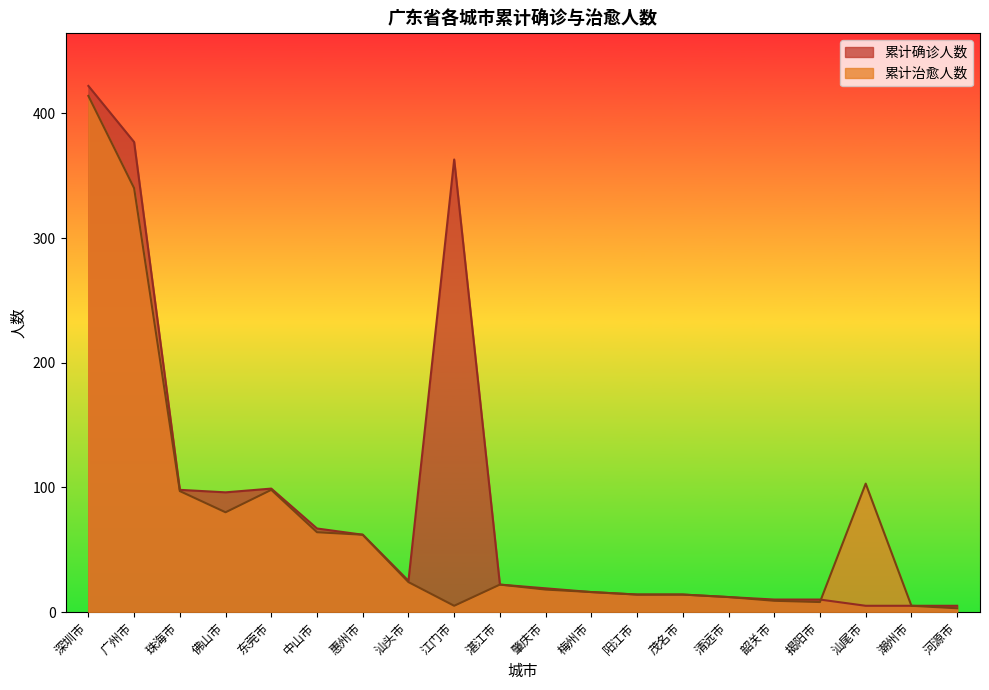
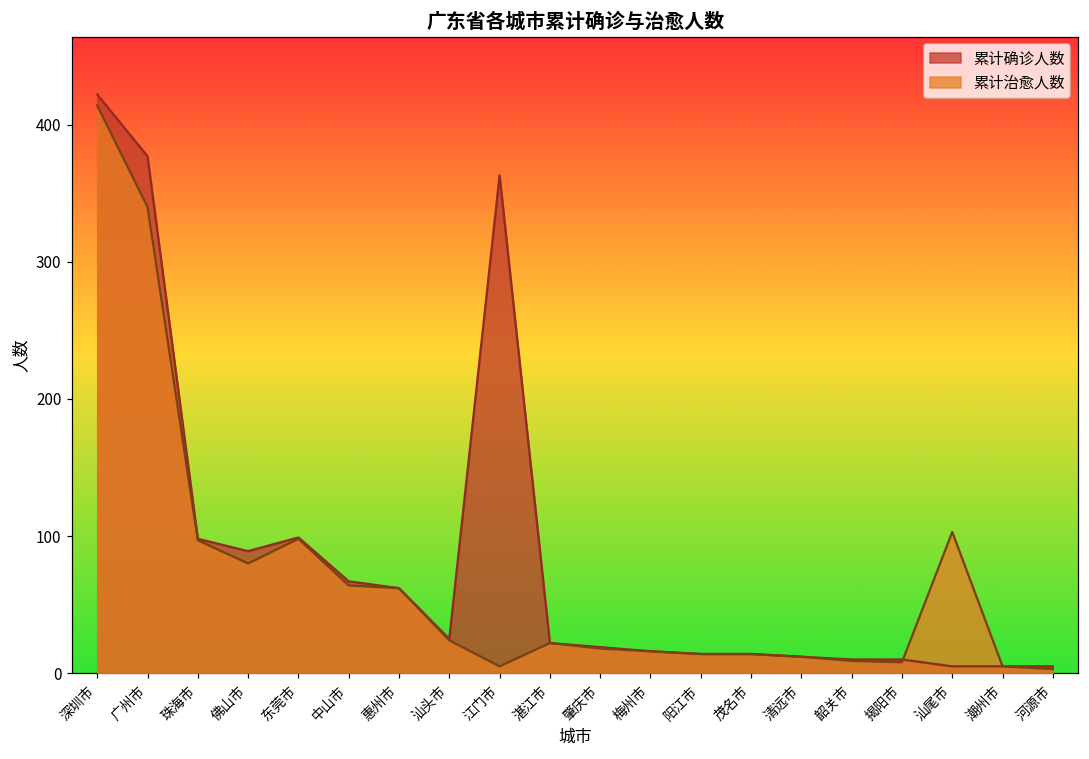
累计确诊人数, 佛山市: 96 -> 89
